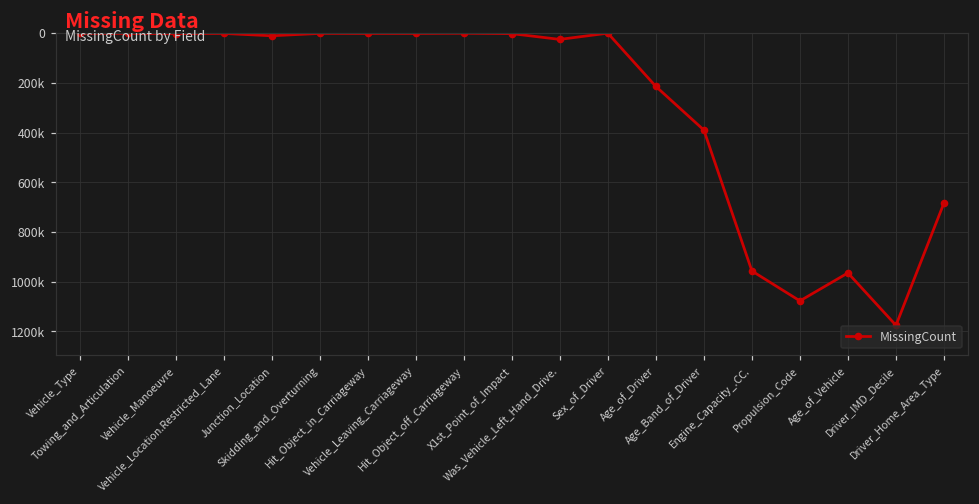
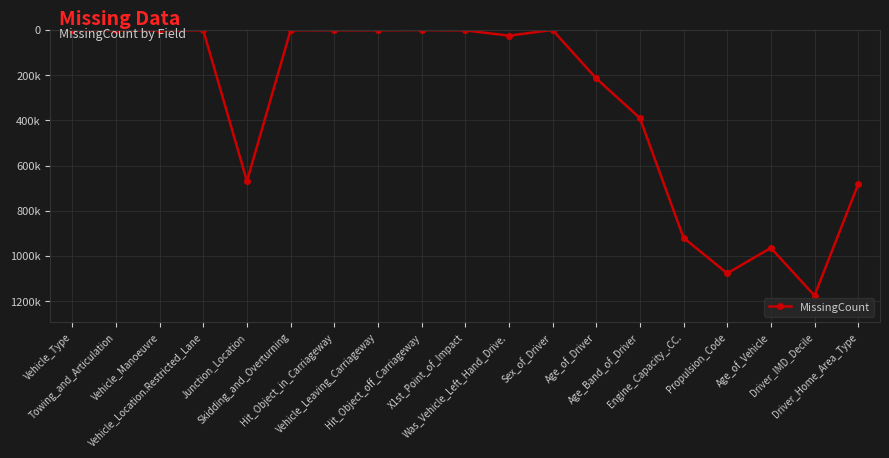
Junction_Location: 10000 -> 670000
Engine_Capacity_.CC.: 960000 -> 920000
